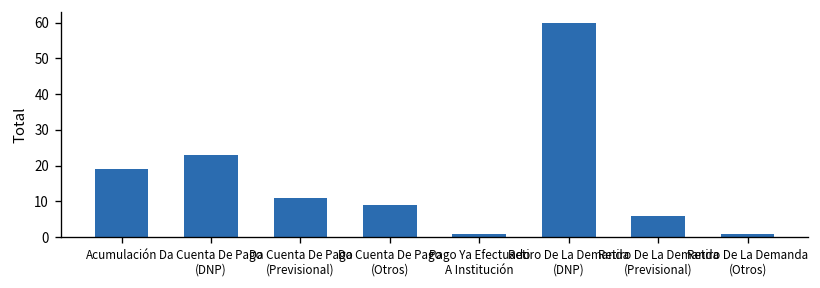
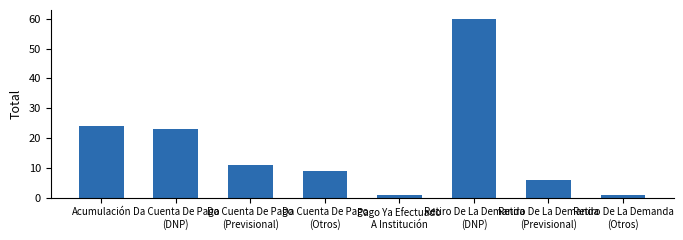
Acumulación: 19 -> 24
